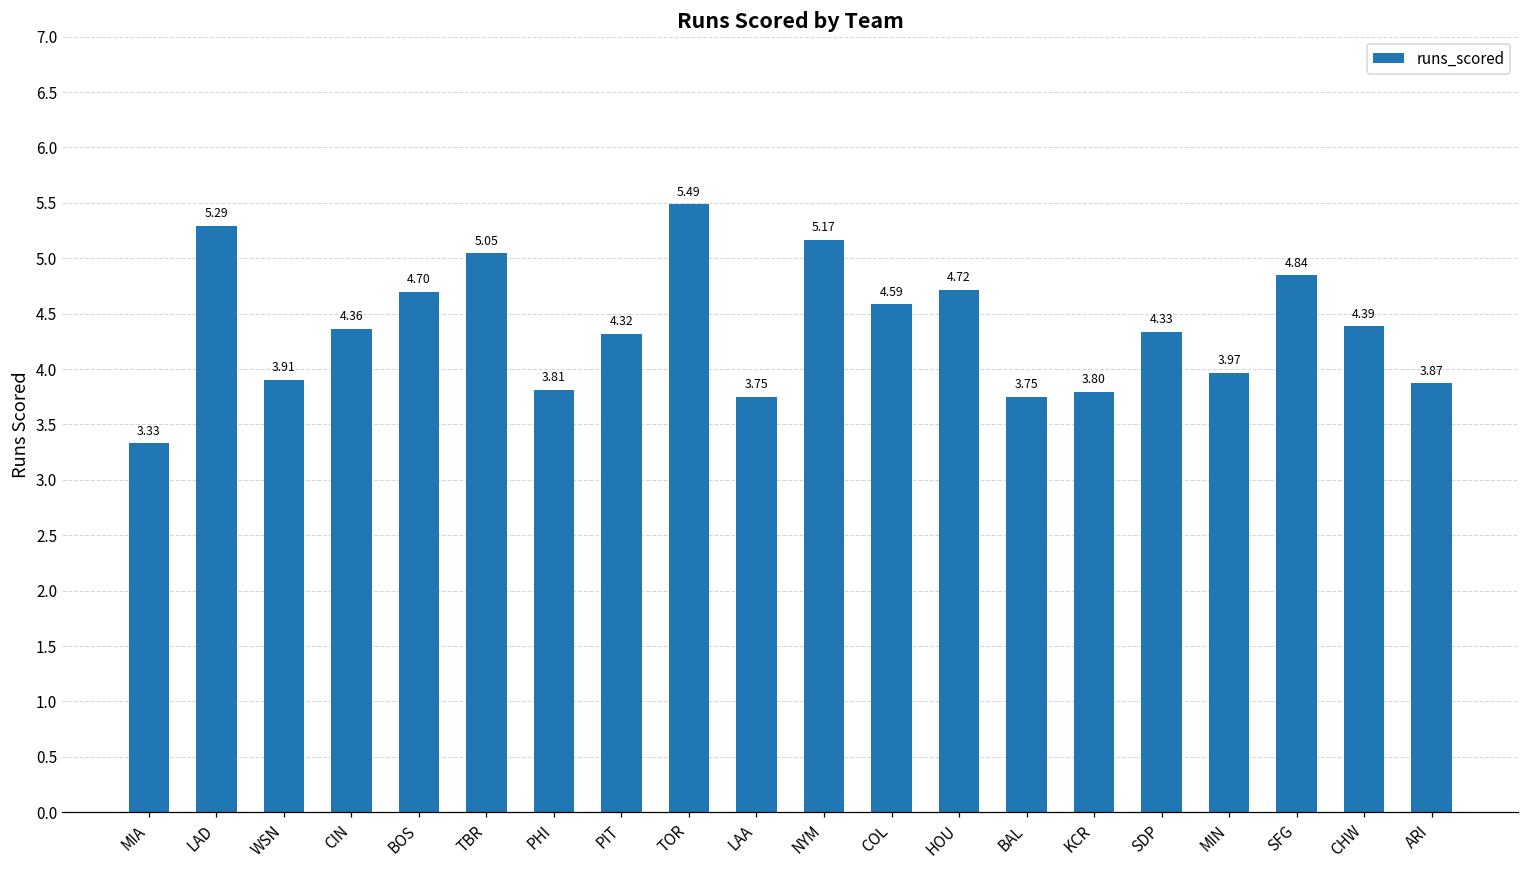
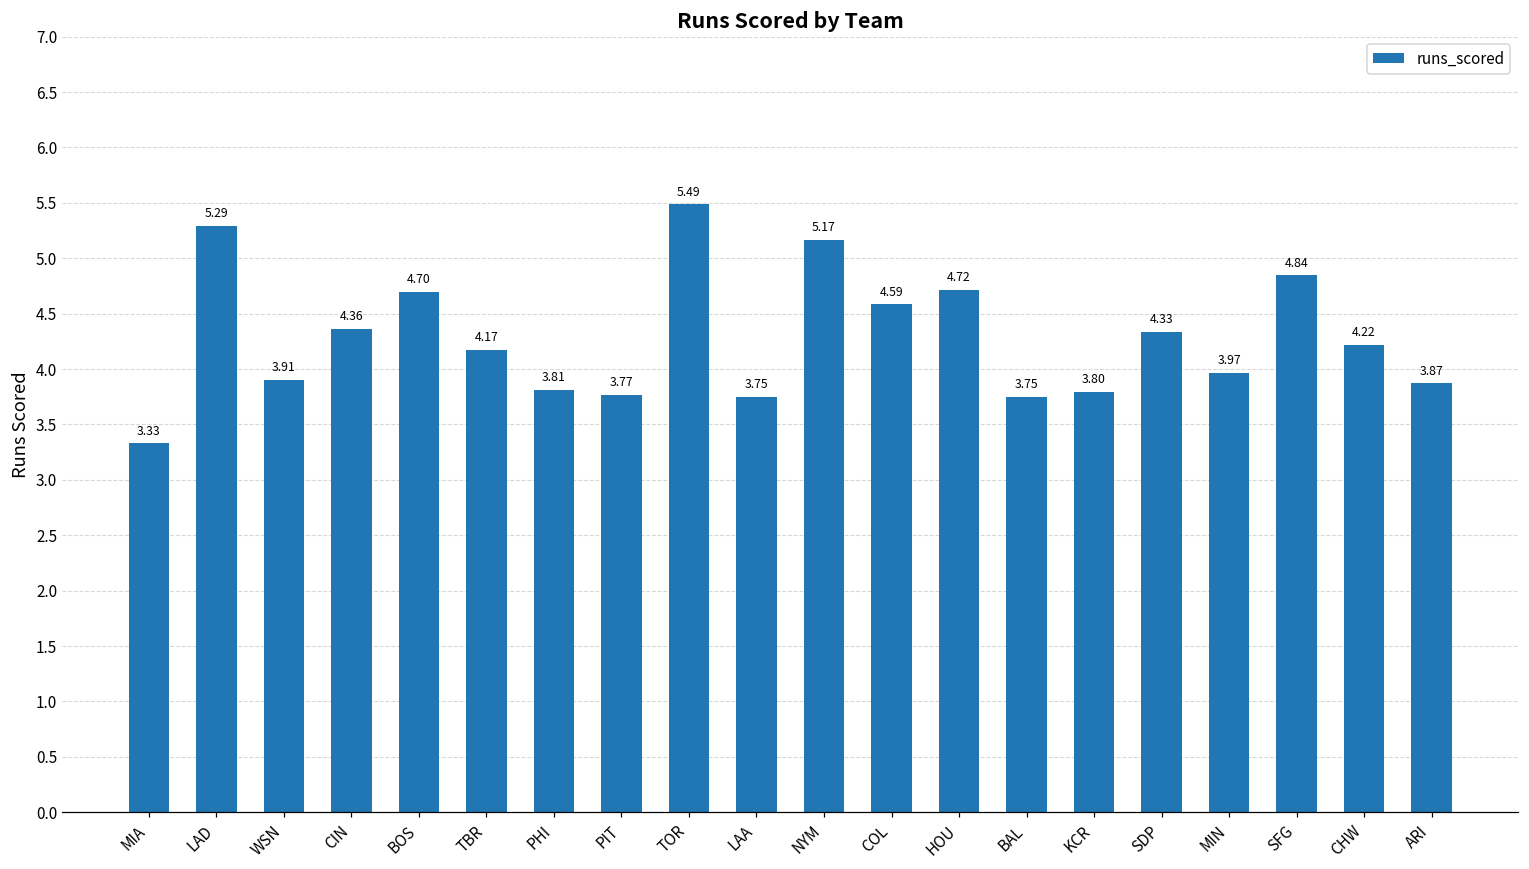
TBR: 5.05 -> 4.17
PIT: 4.32 -> 3.77
CHW: 4.39 -> 4.22
